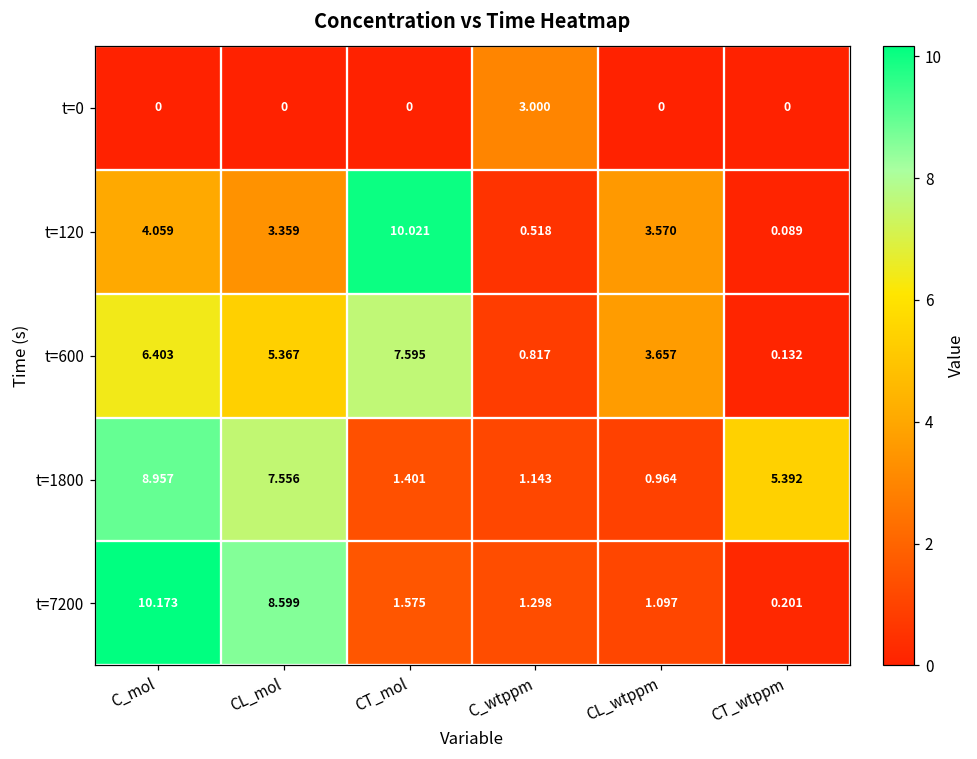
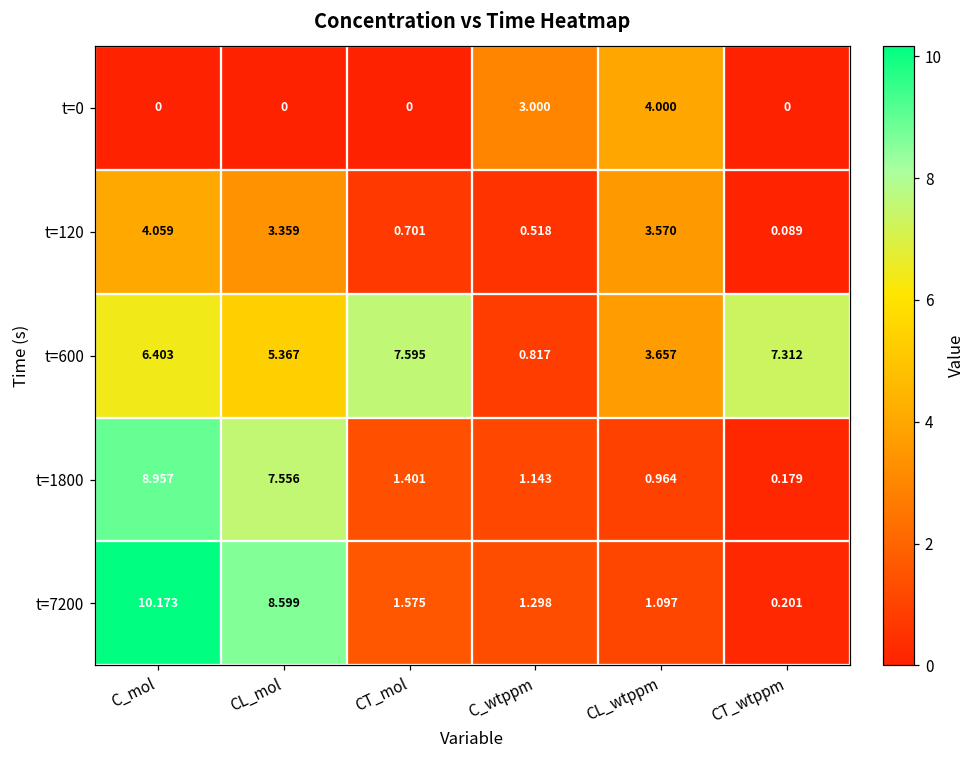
t=0, CL_wtppm: 0 -> 4.000
t=120, CT_mol: 10.021 -> 0.701
t=600, CT_wtppm: 0.132 -> 7.312
t=1800, CT_wtppm: 5.392 -> 0.179
